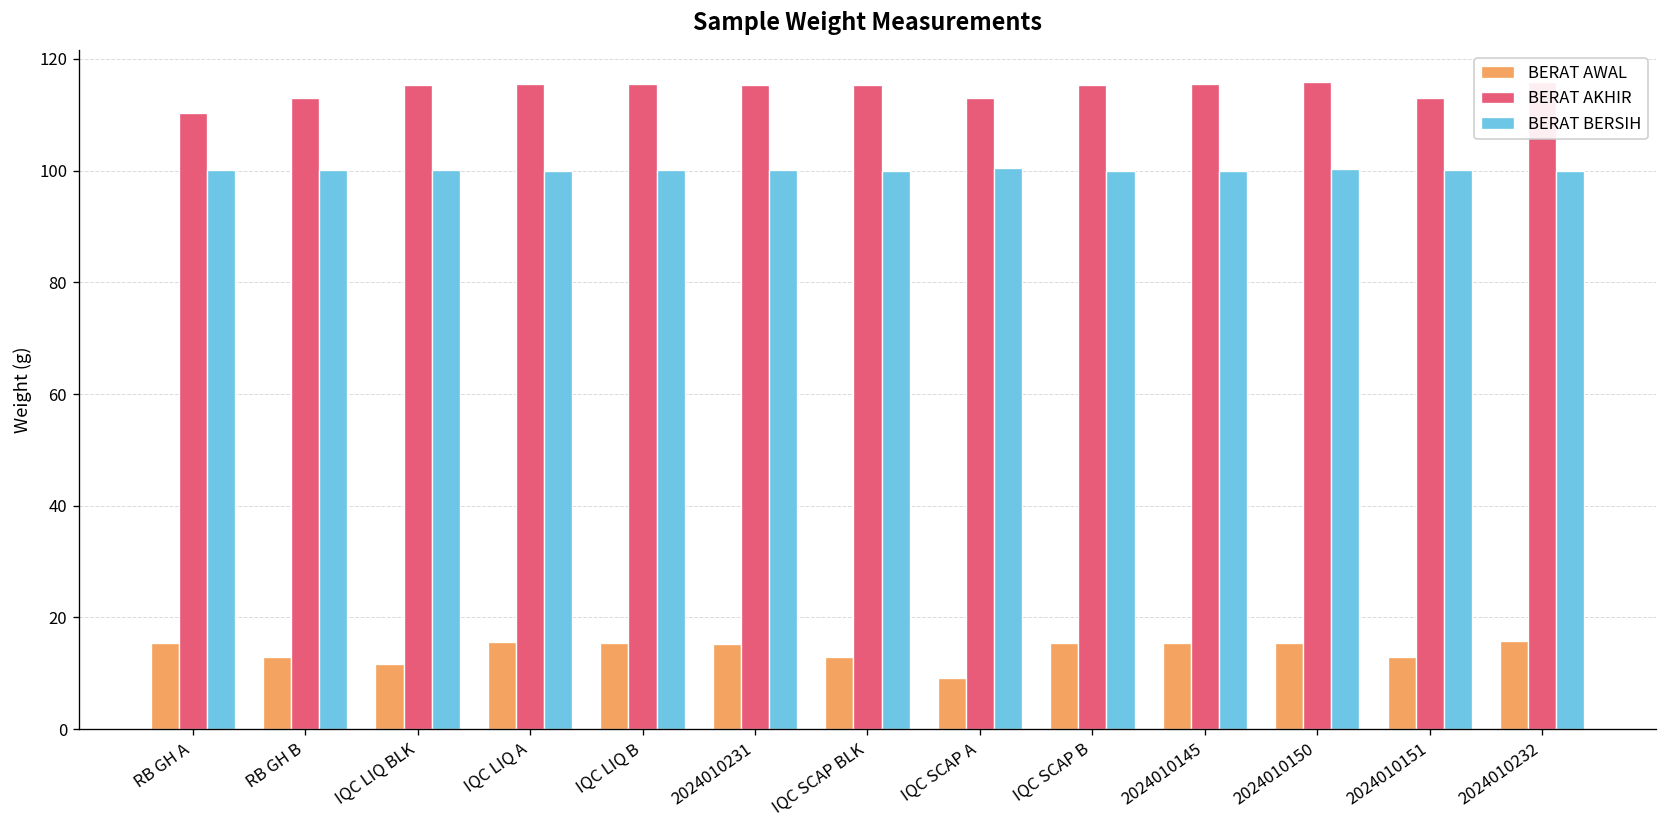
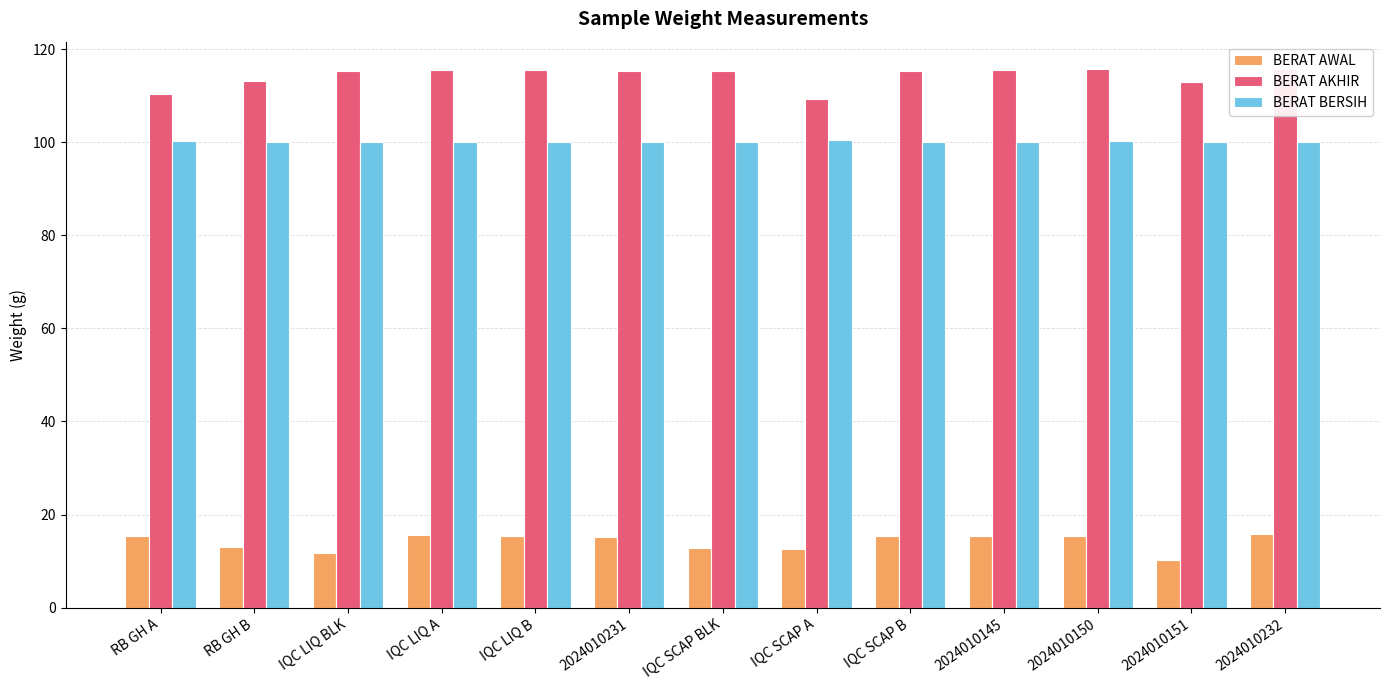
BERAT AWAL, IQC SCAP A: 9 -> 13
BERAT AKHIR, IQC SCAP A: 113 -> 109
BERAT AWAL, 2024010151: 13 -> 10
